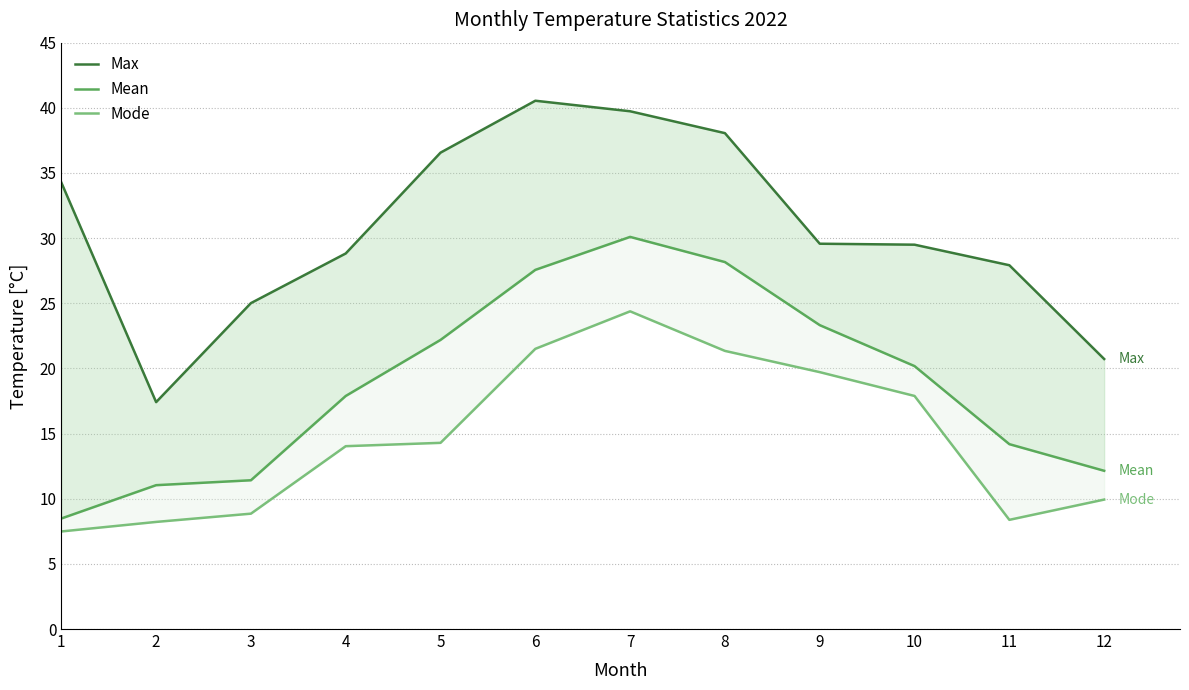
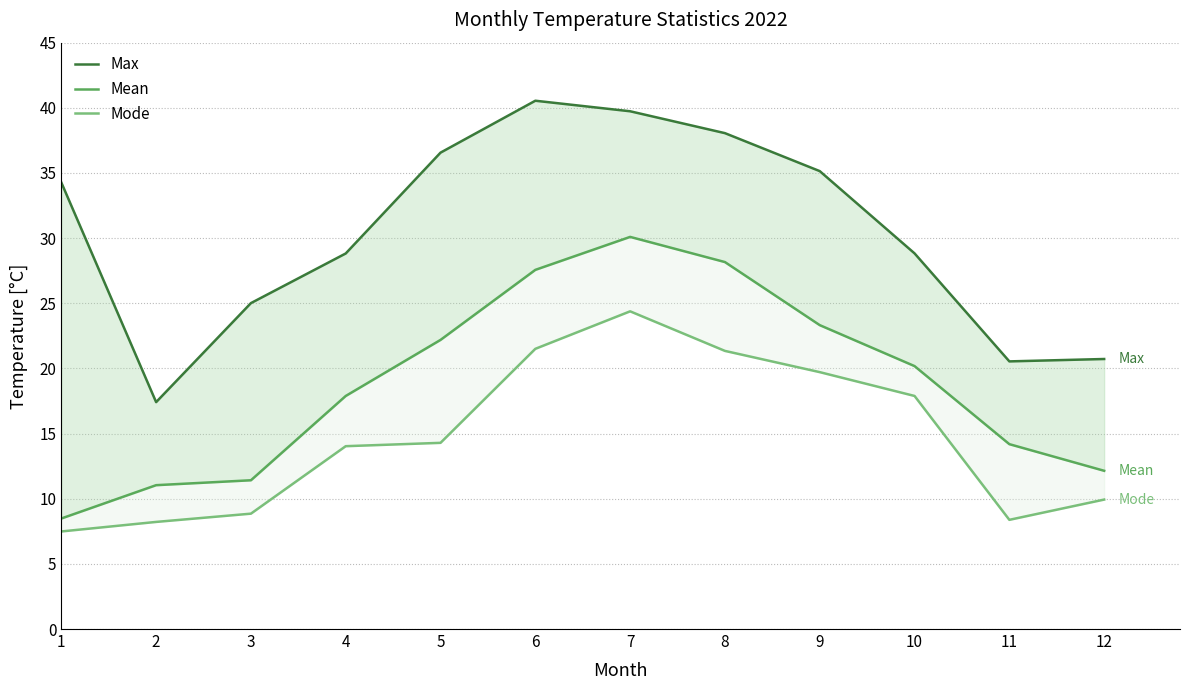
Max, 9: 29.6 -> 35.1
Max, 10: 29.5 -> 28.8
Max, 11: 27.9 -> 20.5
